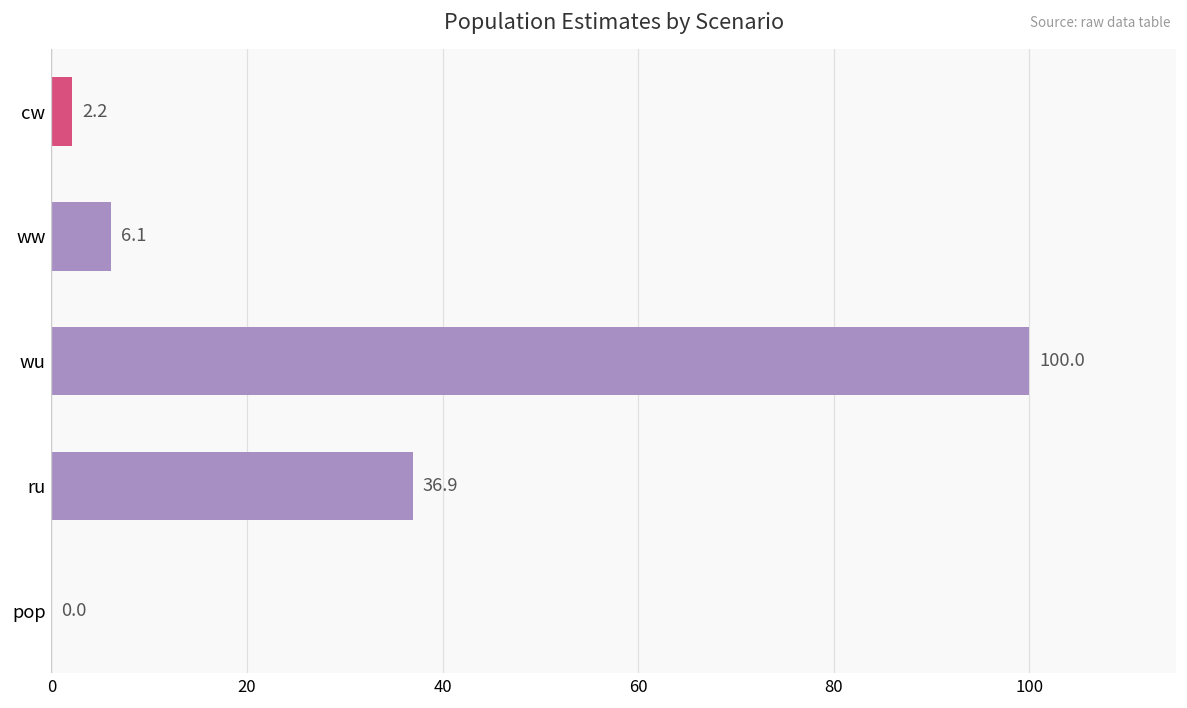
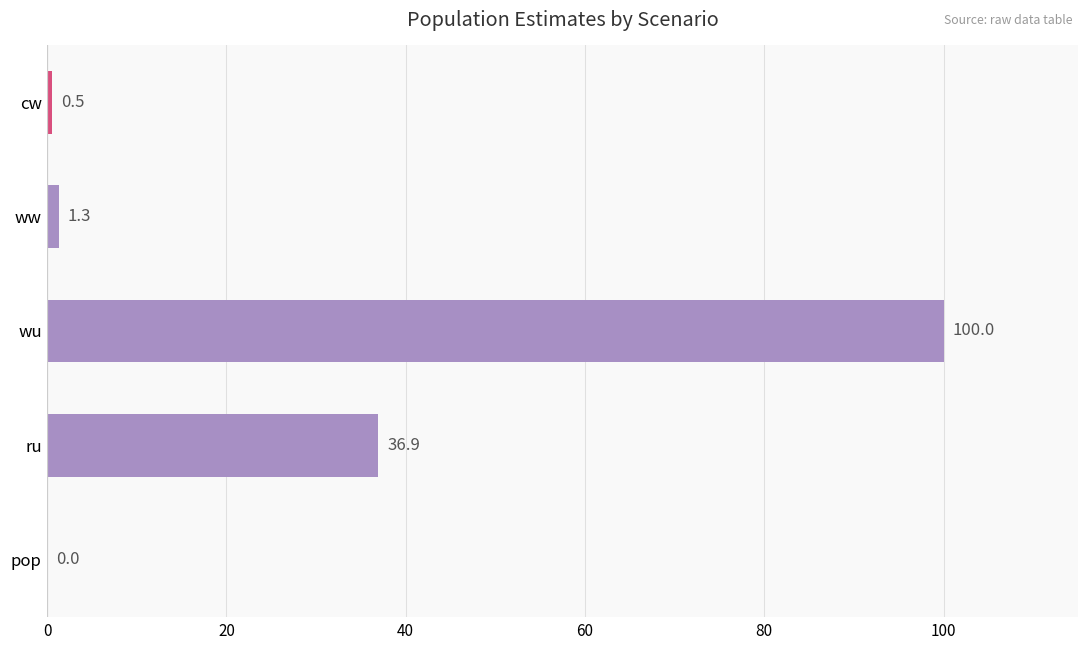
cw: 2.2 -> 0.5
ww: 6.1 -> 1.3
